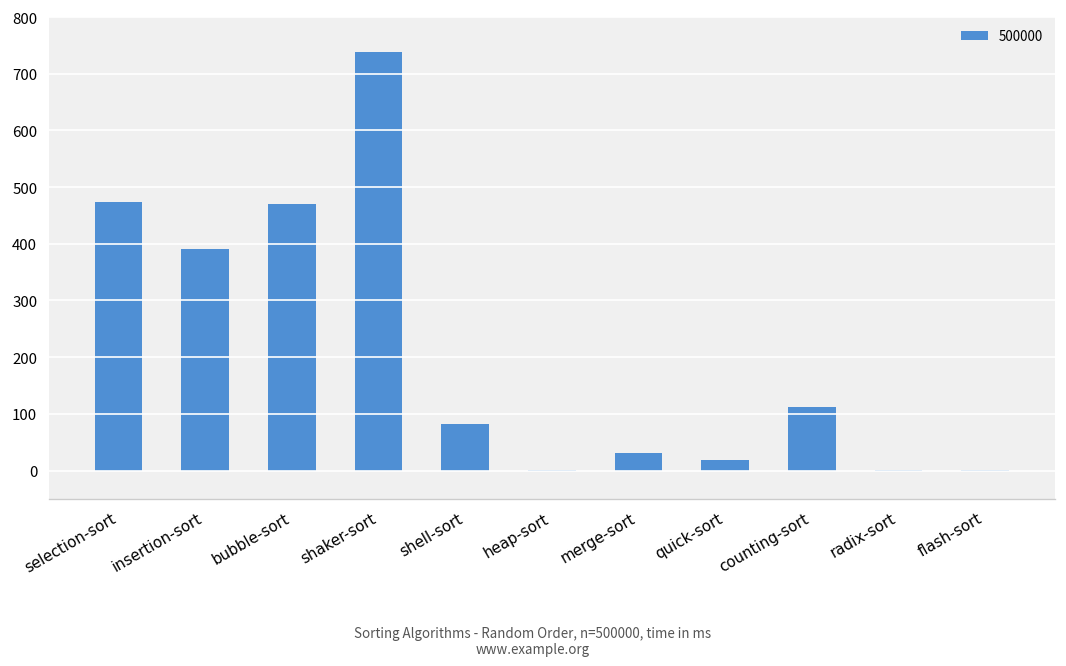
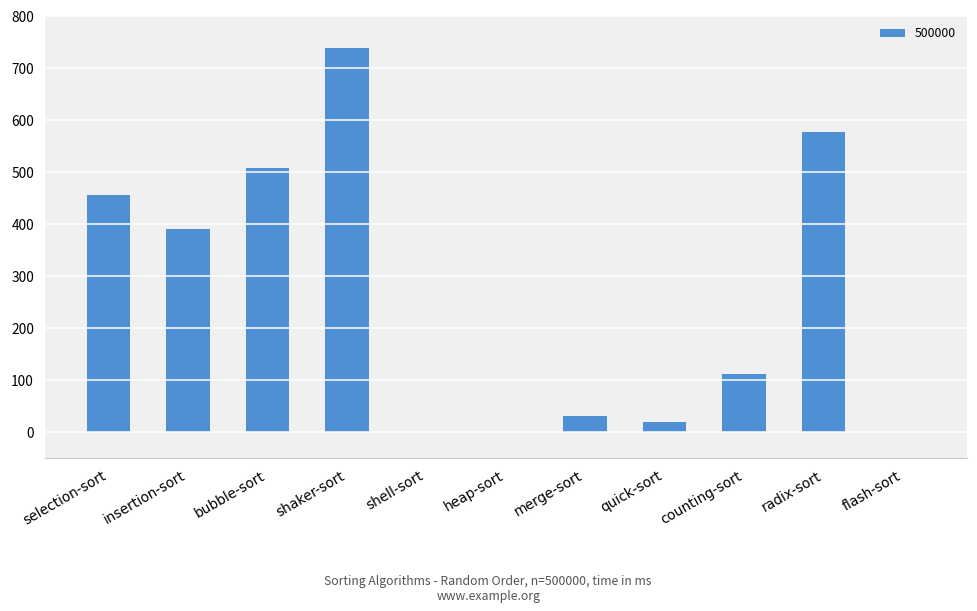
selection-sort: 470 -> 460
bubble-sort: 470 -> 510
shell-sort: 80 -> 0
radix-sort: 0 -> 580
